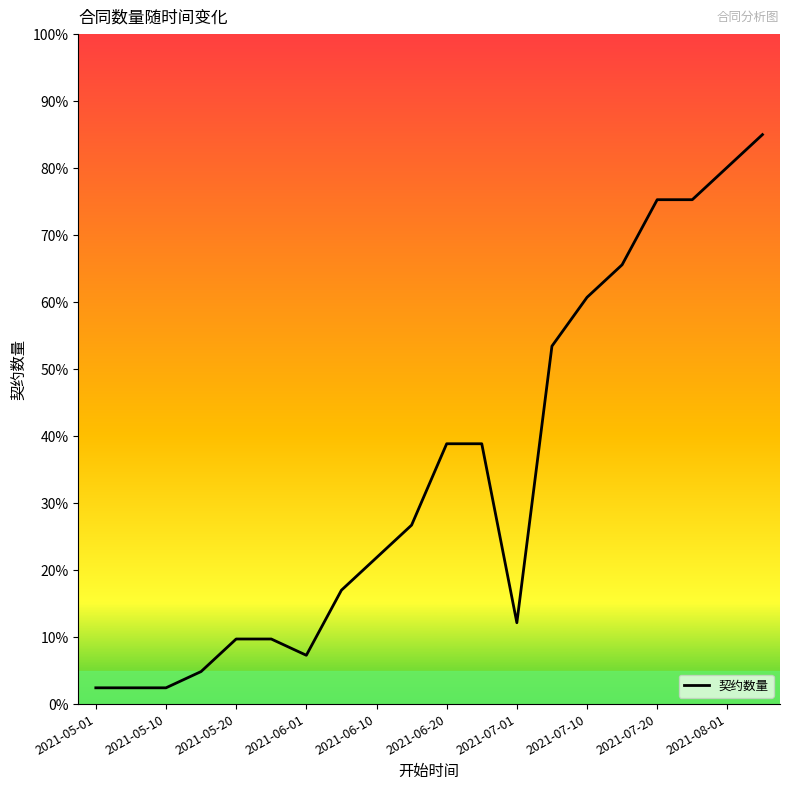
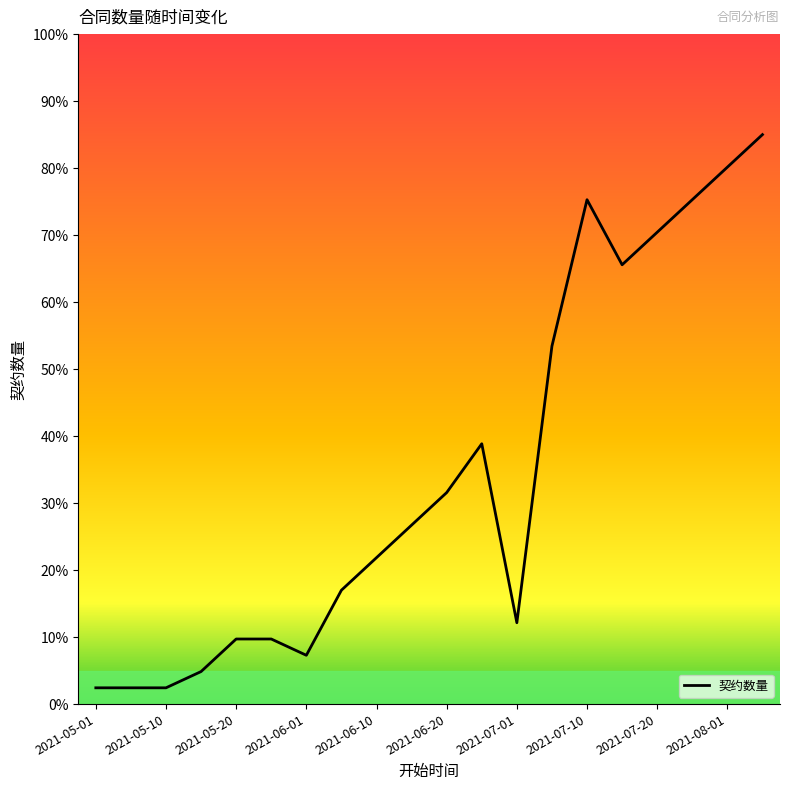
2021-06-20: 39% -> 32%
2021-07-10: 61% -> 75%
2021-07-20: 75% -> 70%
